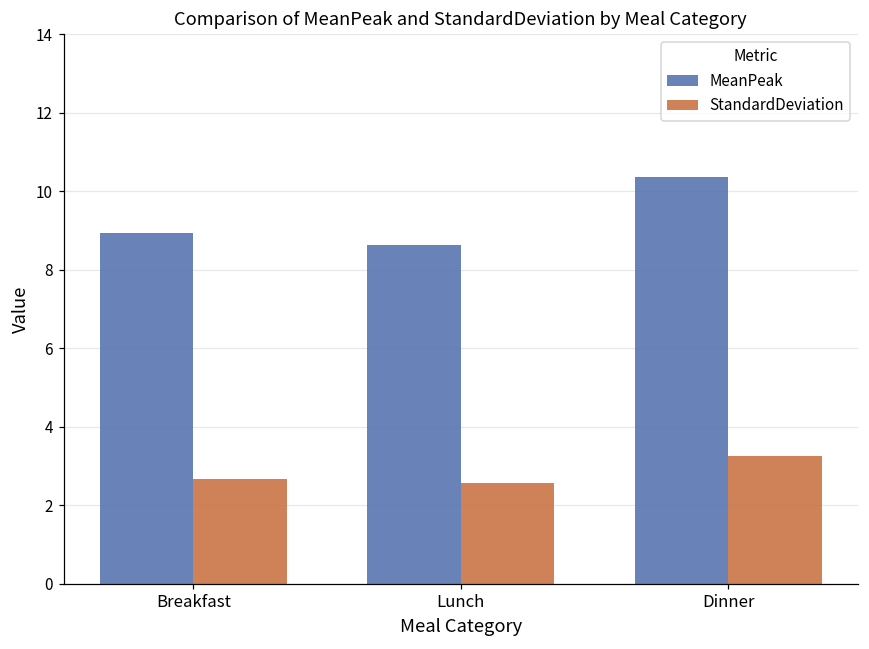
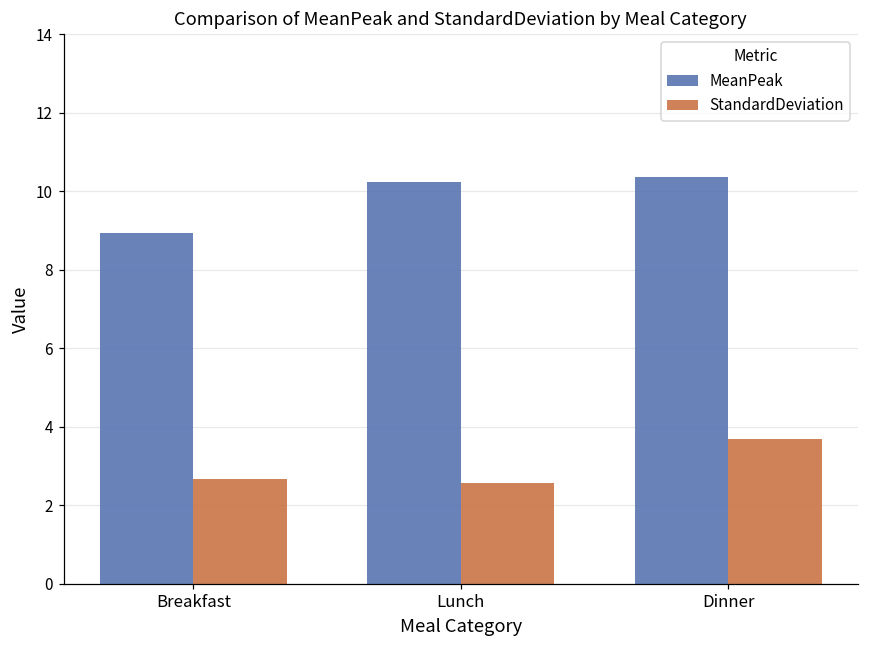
MeanPeak, Lunch: 8.6 -> 10.2
StandardDeviation, Dinner: 3.3 -> 3.7
